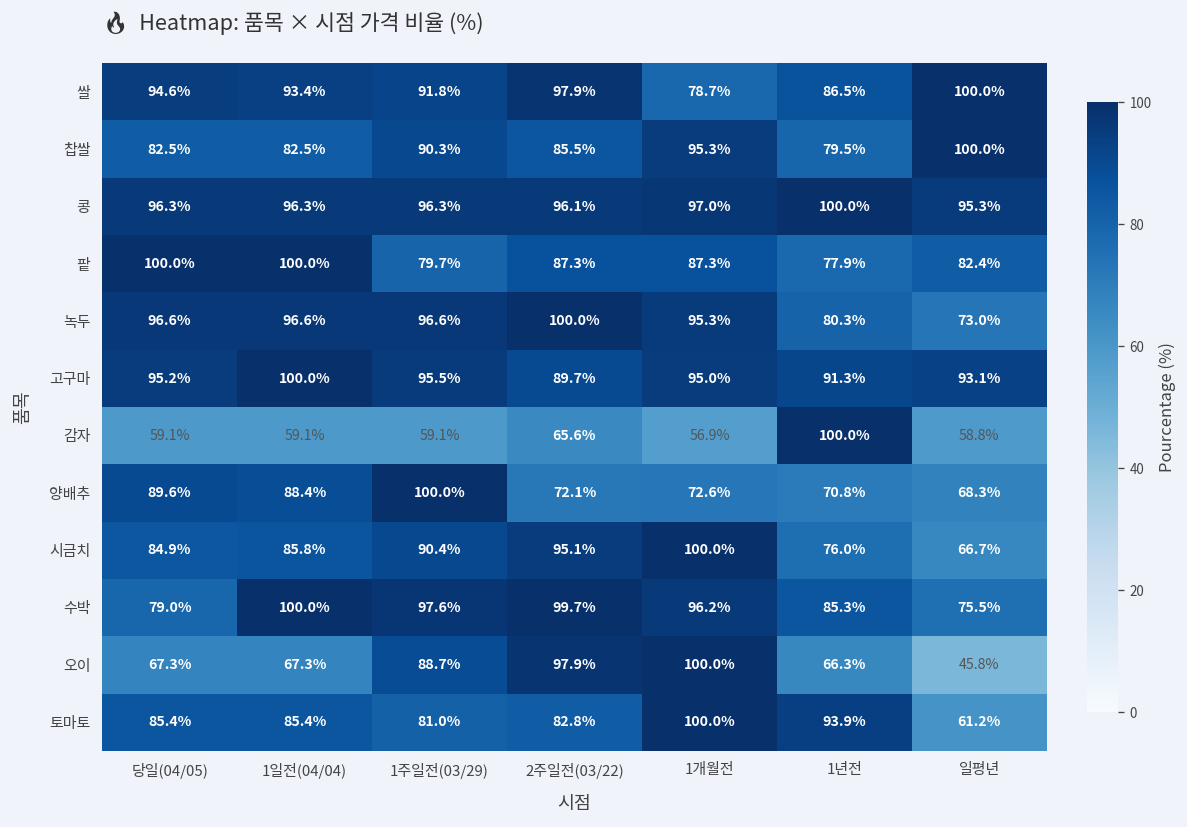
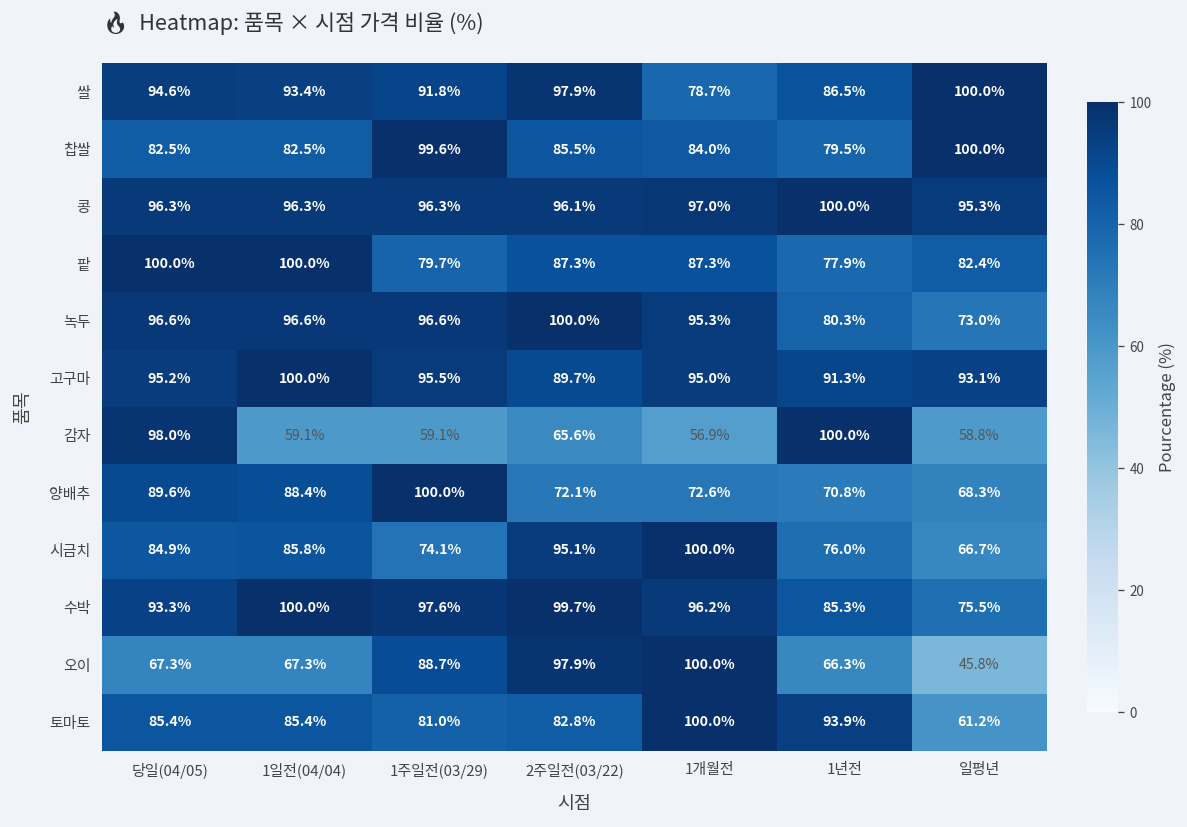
찹쌀, 1주일전(03/29): 90.3% -> 99.6%
찹쌀, 1개월전: 95.3% -> 84.0%
감자, 당일(04/05): 59.1% -> 98.0%
시금치, 1주일전(03/29): 90.4% -> 74.1%
수박, 당일(04/05): 79.0% -> 93.3%
